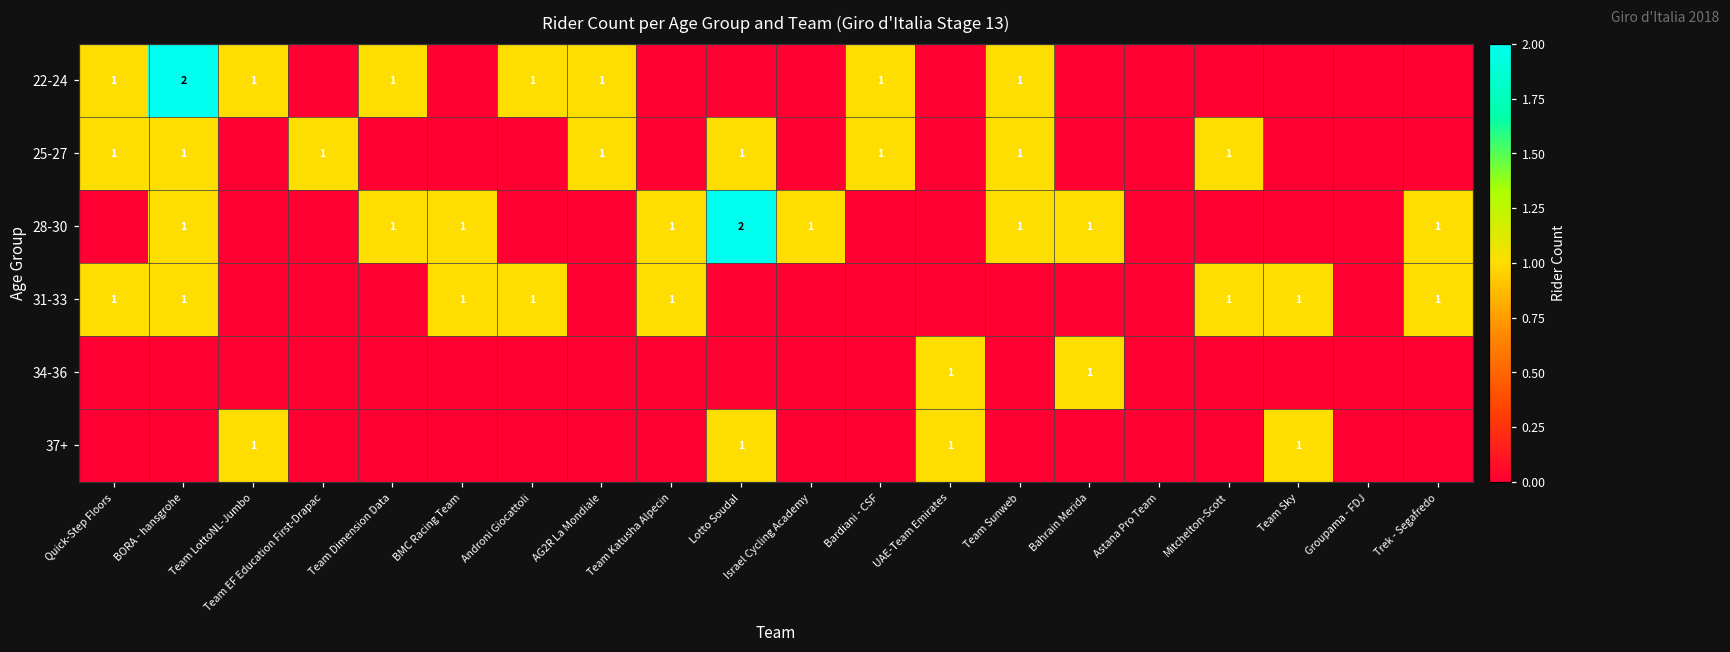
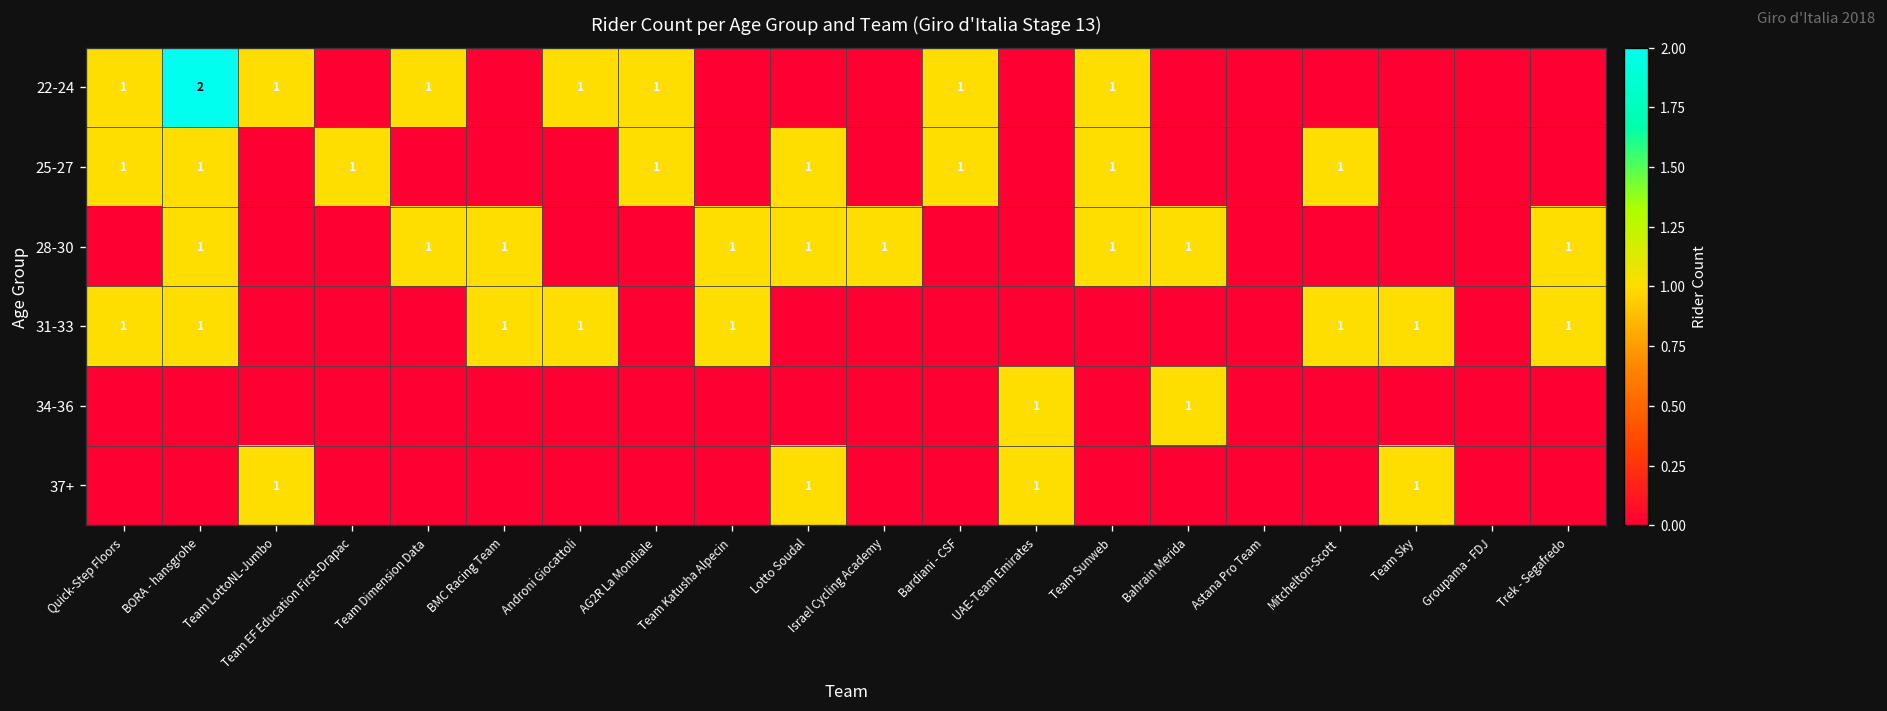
28-30, Lotto Soudal: 2 -> 1
